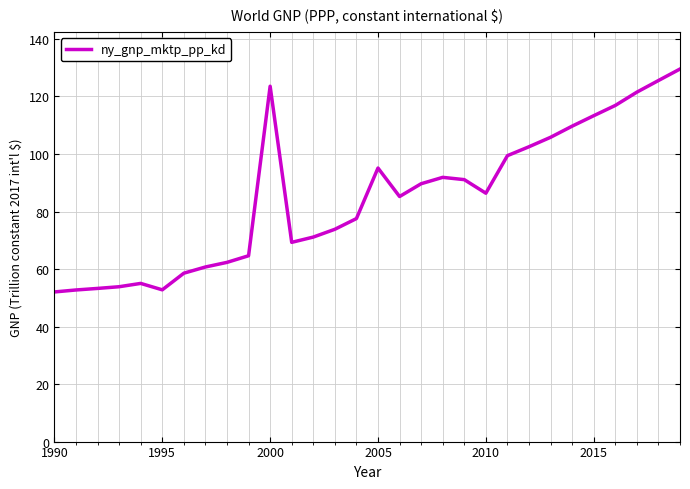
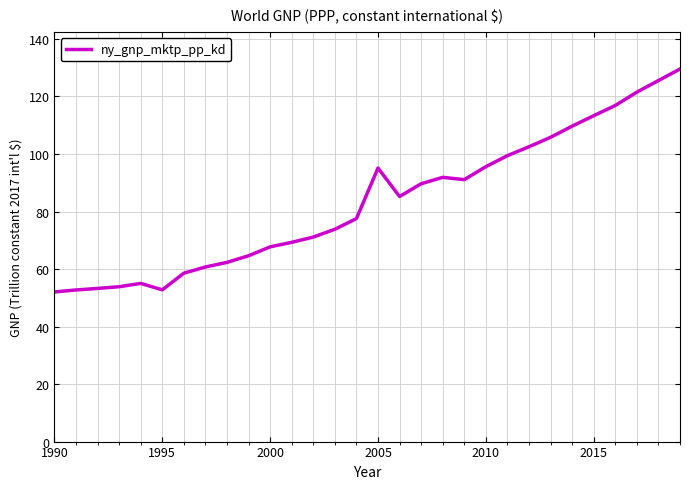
2000: 124 -> 68
2010: 86 -> 96
